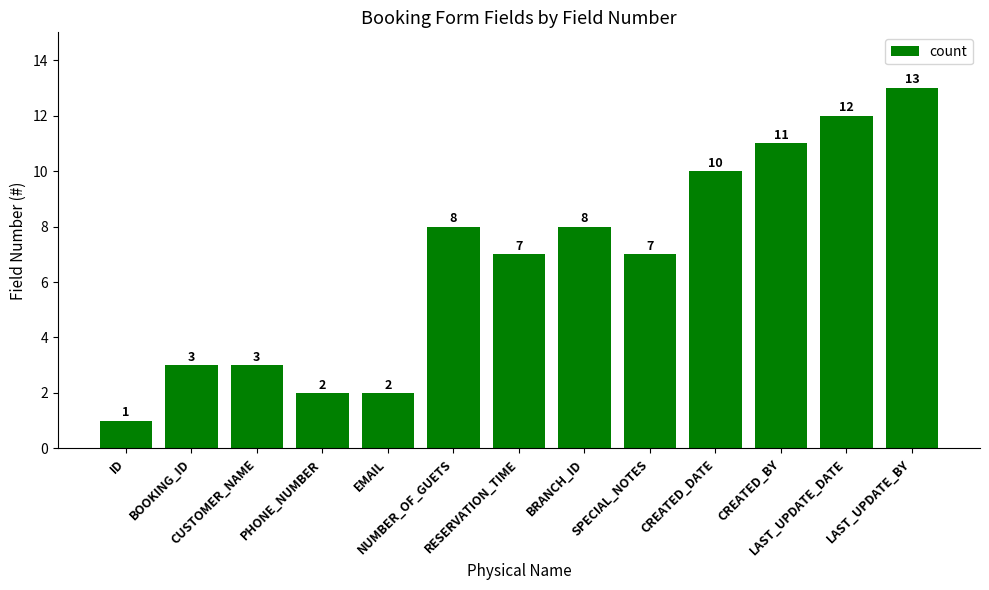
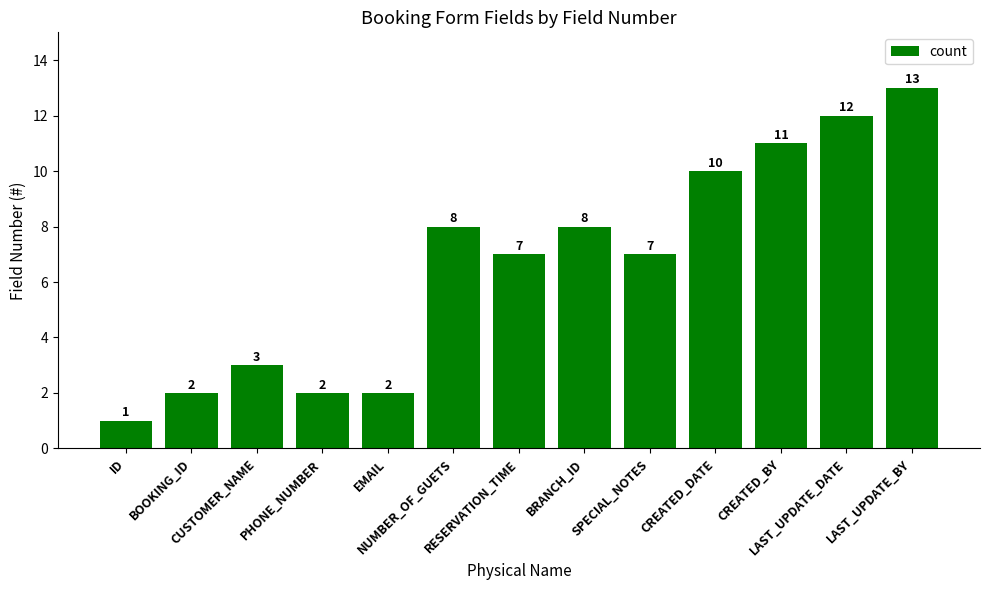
BOOKING_ID: 3 -> 2
